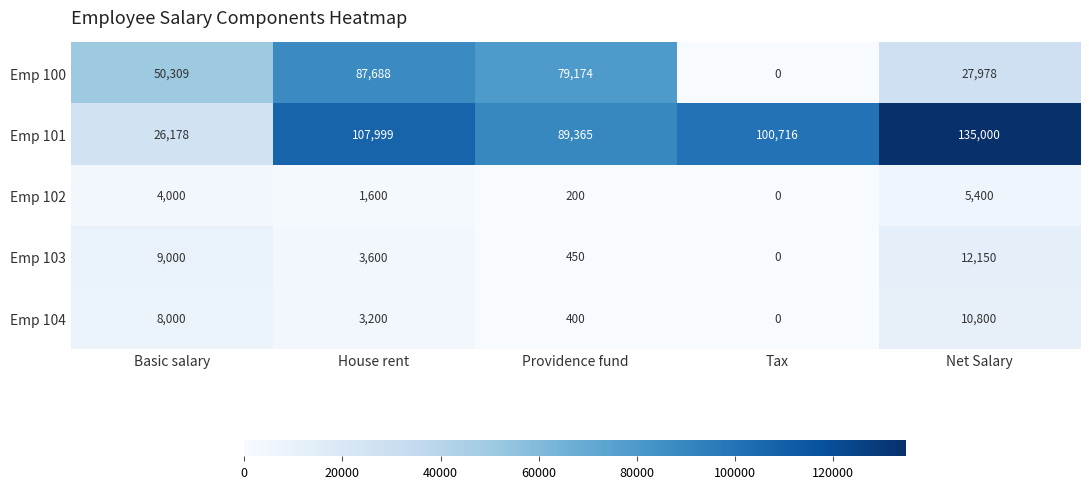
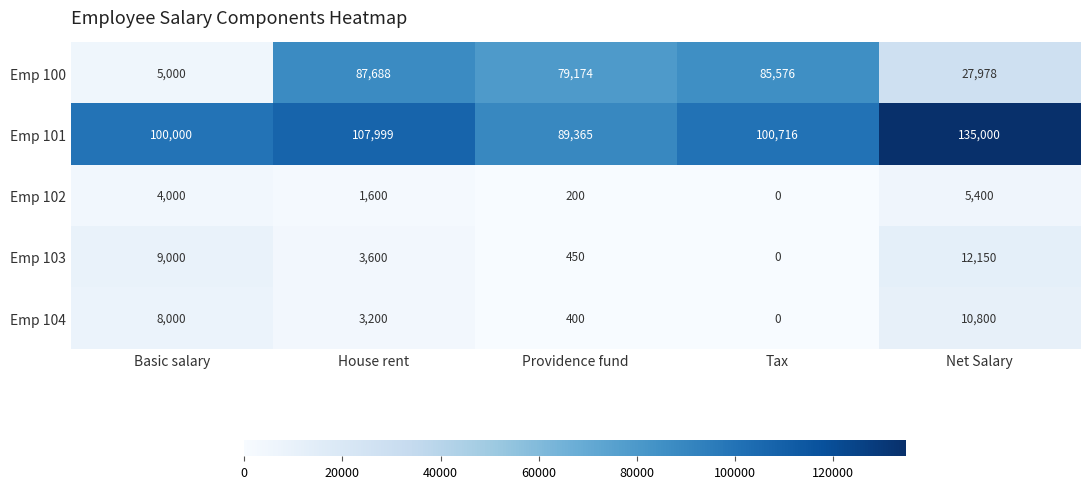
Emp 100, Basic salary: 50,309 -> 5,000
Emp 100, Tax: 0 -> 85,576
Emp 101, Basic salary: 26,178 -> 100,000
